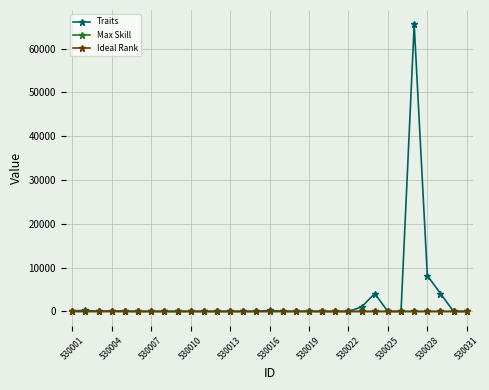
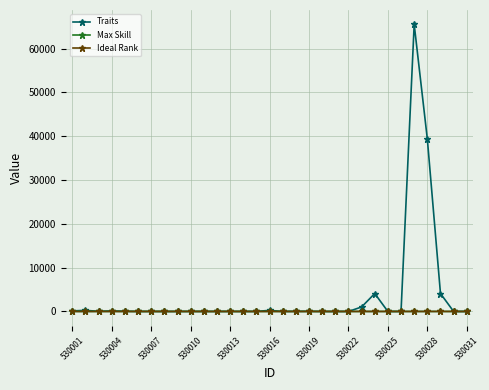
Traits, 530028: 8000 -> 39000
